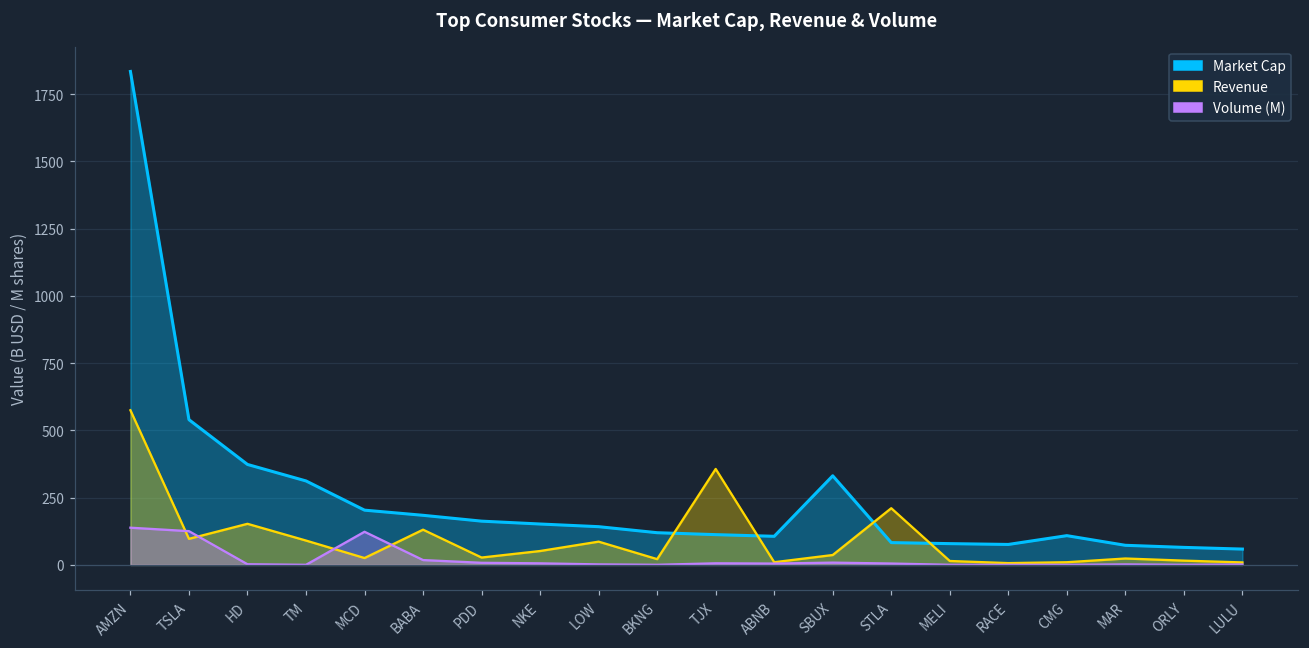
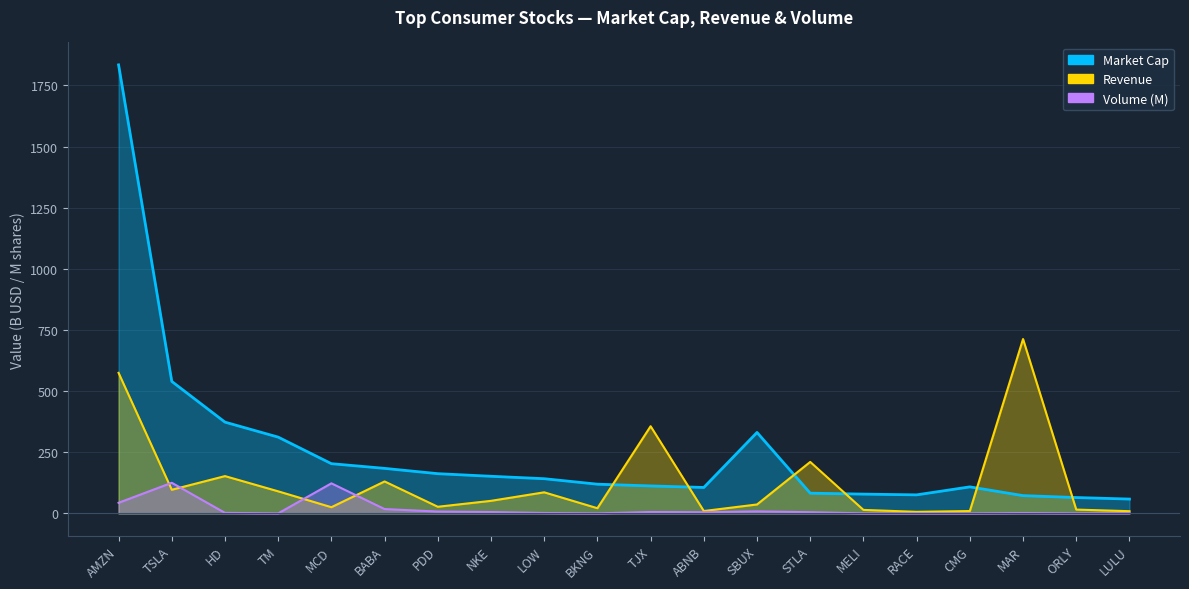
Volume (M), AMZN: 140 -> 40
Revenue, MAR: 20 -> 710
